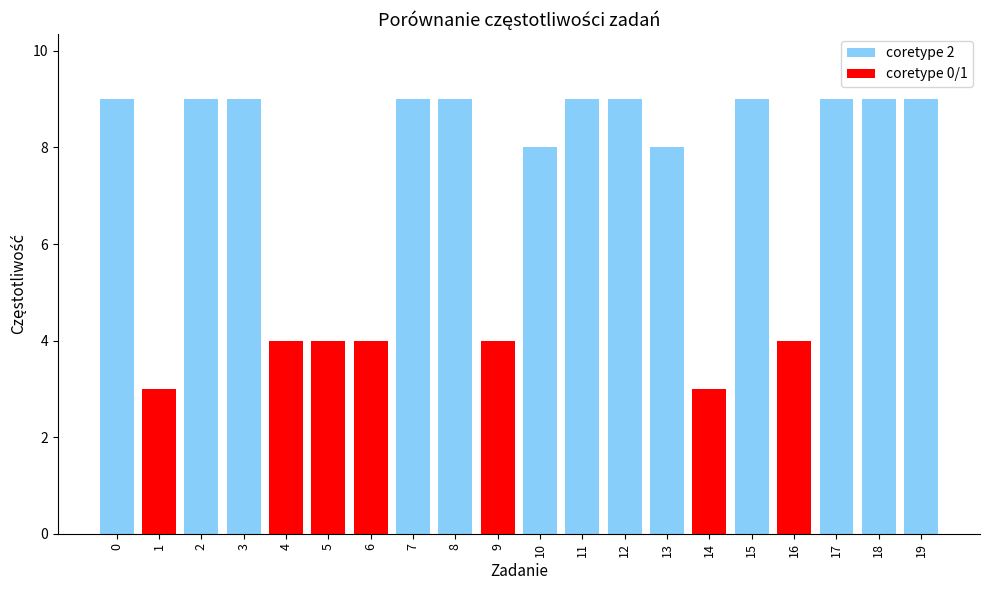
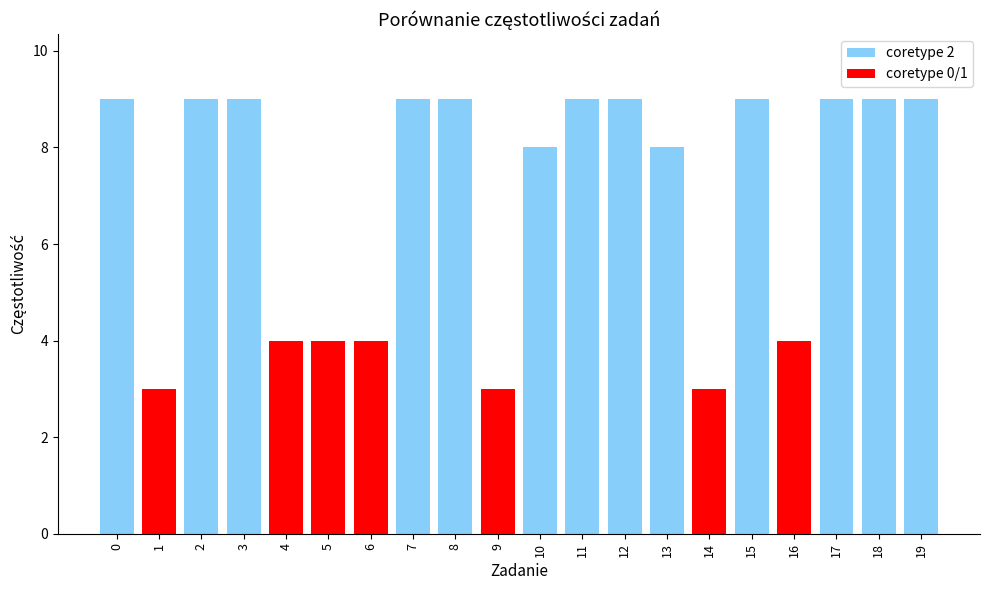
coretype 0/1, 9: 4 -> 3
